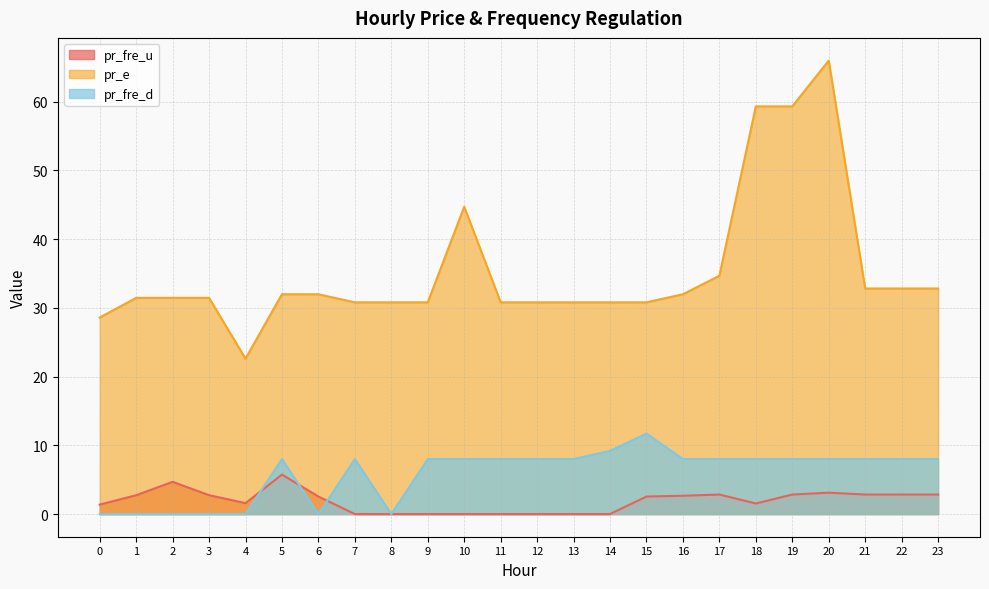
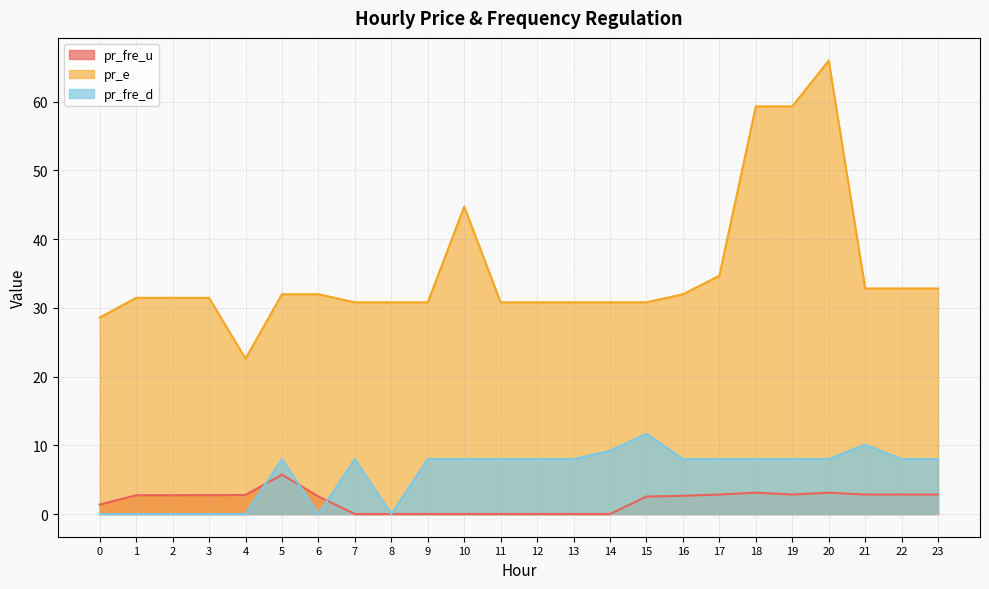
pr_fre_u, 2: 5 -> 3
pr_fre_u, 4: 2 -> 3
pr_fre_u, 18: 2 -> 3
pr_fre_d, 21: 8 -> 10
